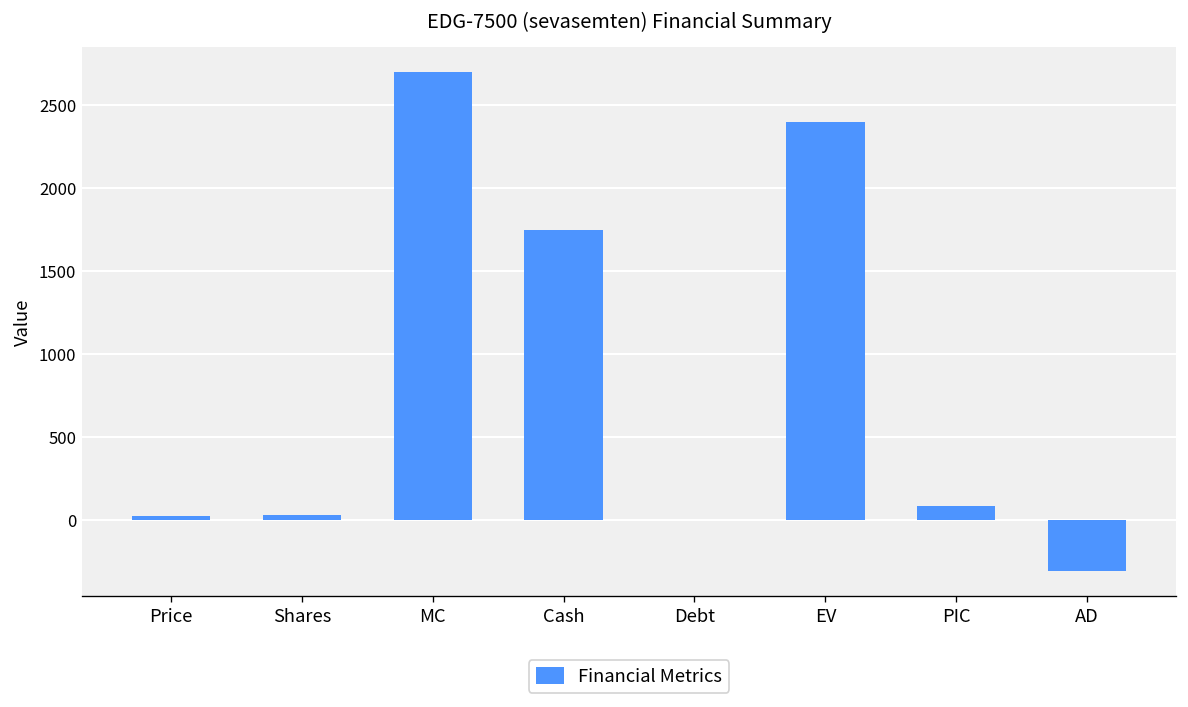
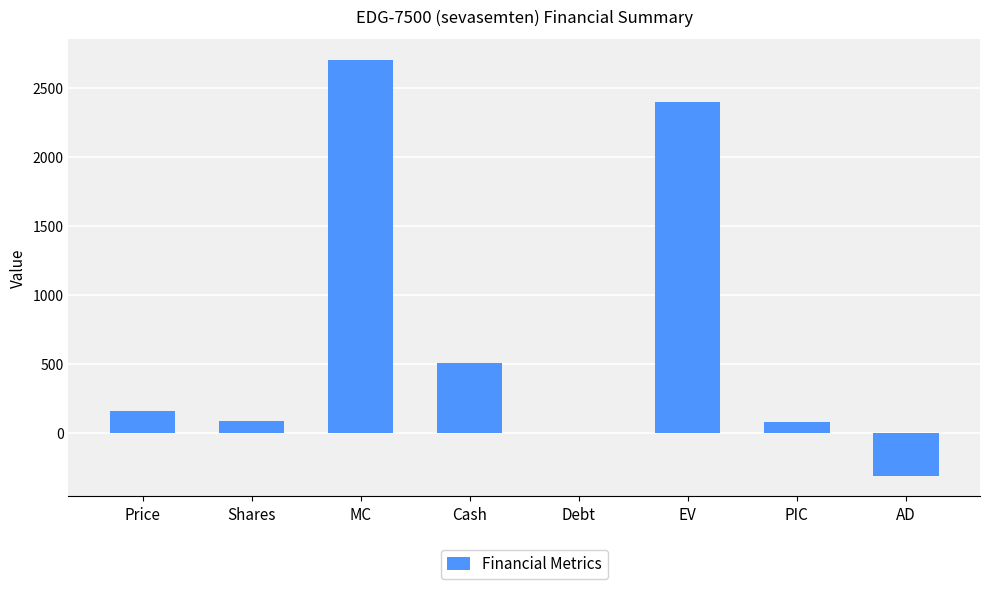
Price: 30 -> 160
Shares: 30 -> 90
Cash: 1750 -> 510
